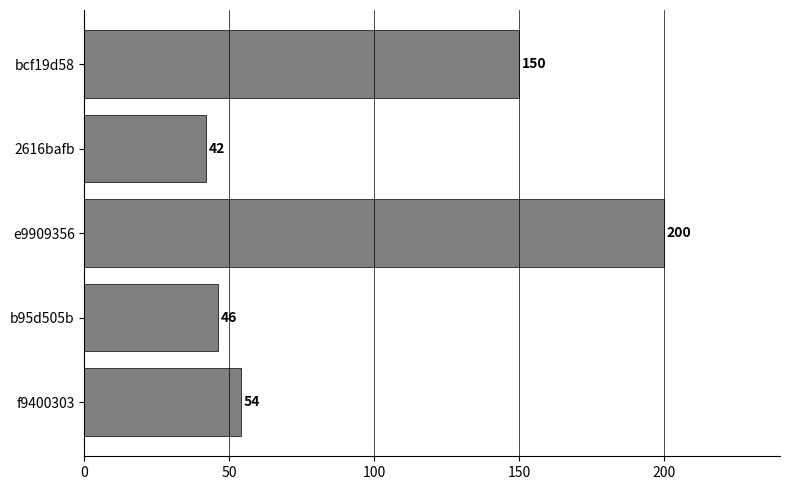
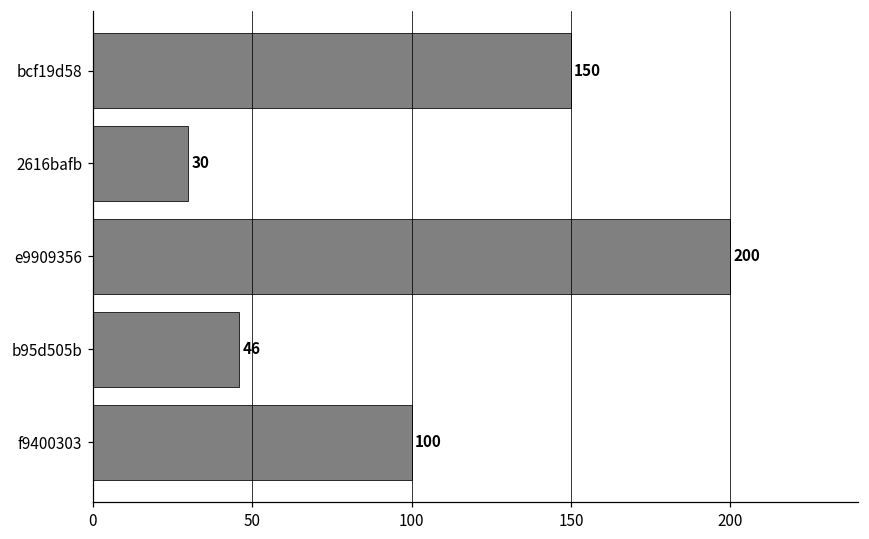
2616bafb: 42 -> 30
f9400303: 54 -> 100
